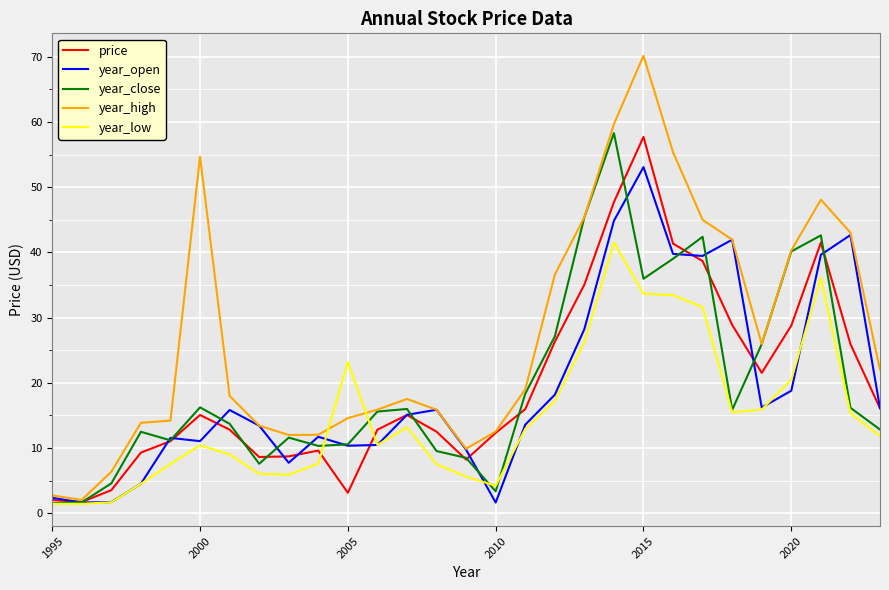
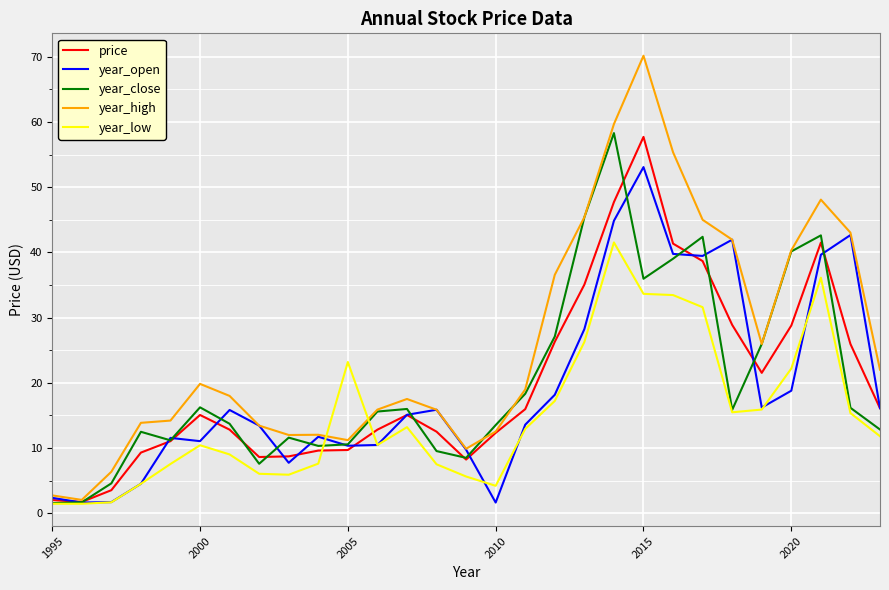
year_high, 2000: 55 -> 20
price, 2005: 3 -> 10
year_high, 2005: 15 -> 11
year_close, 2010: 3 -> 14
year_low, 2020: 21 -> 22
